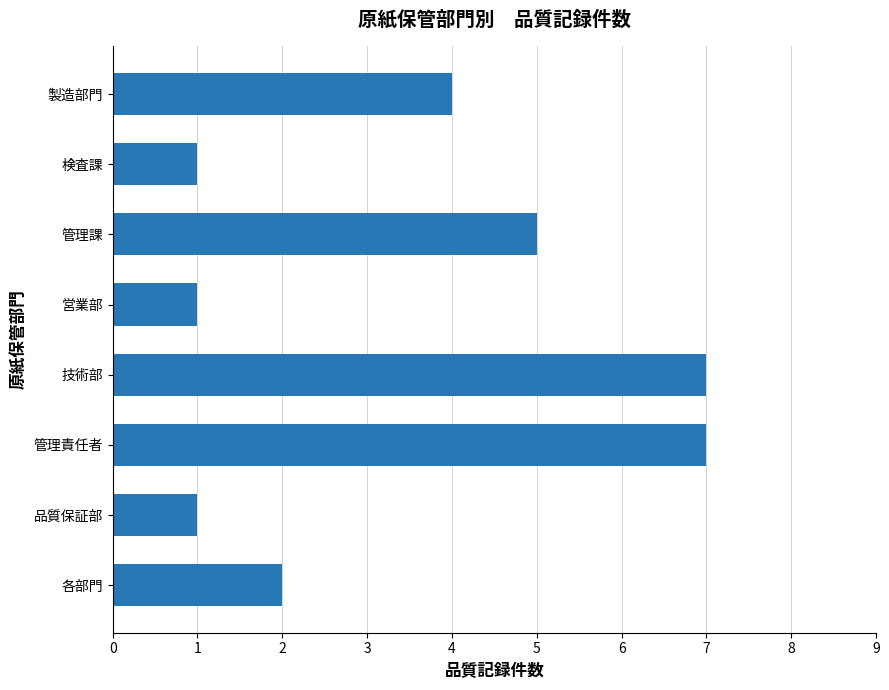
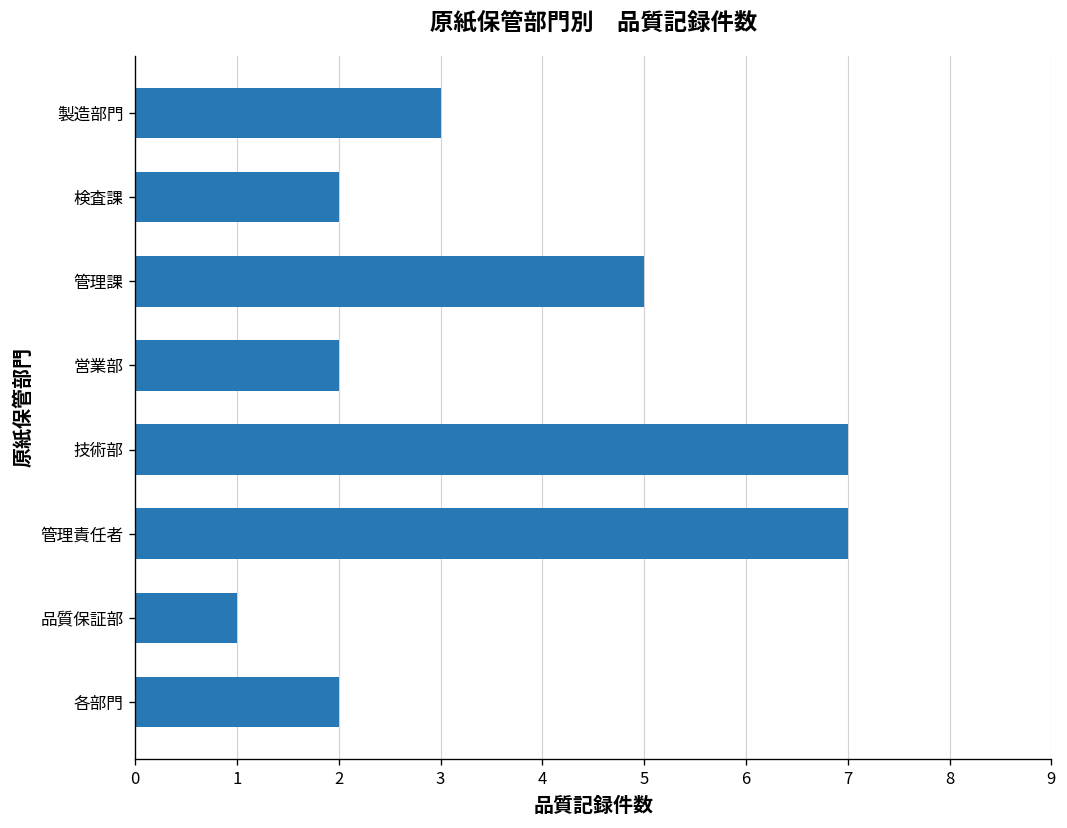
製造部門: 4 -> 3
検査課: 1 -> 2
営業部: 1 -> 2
